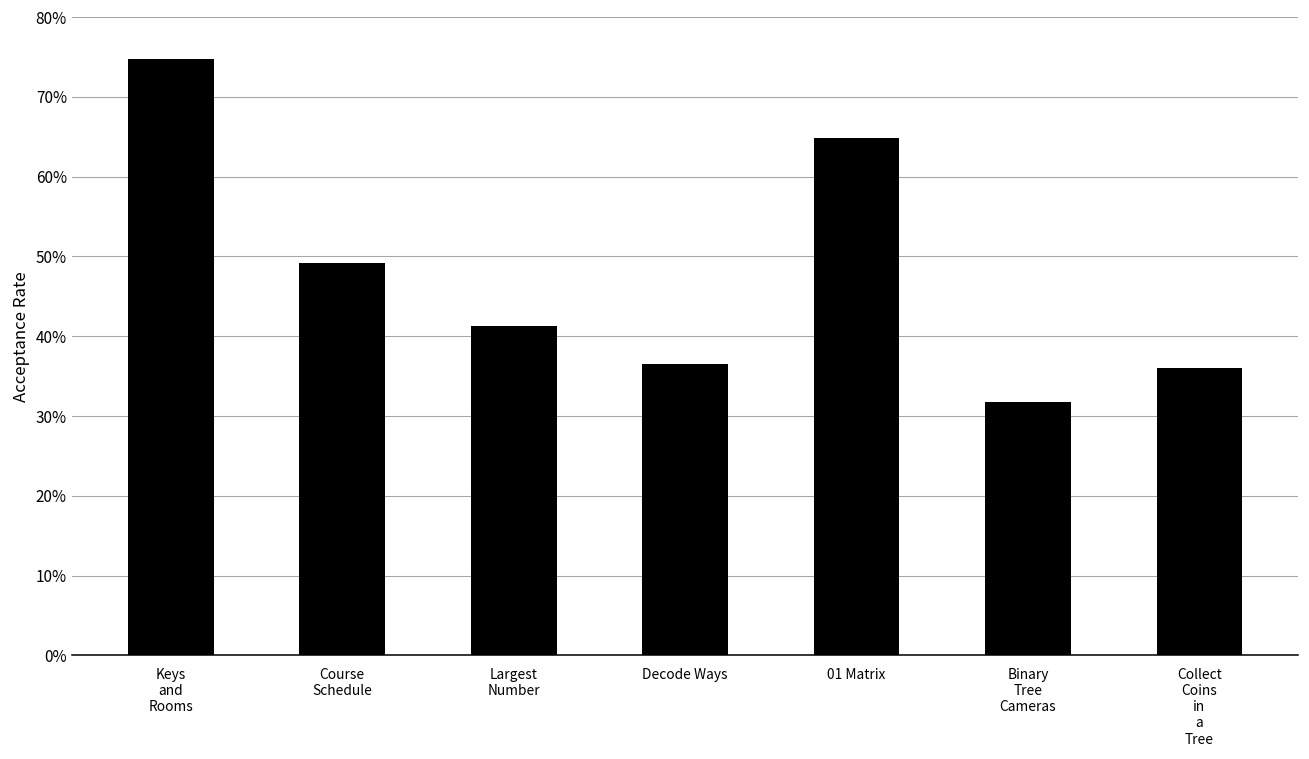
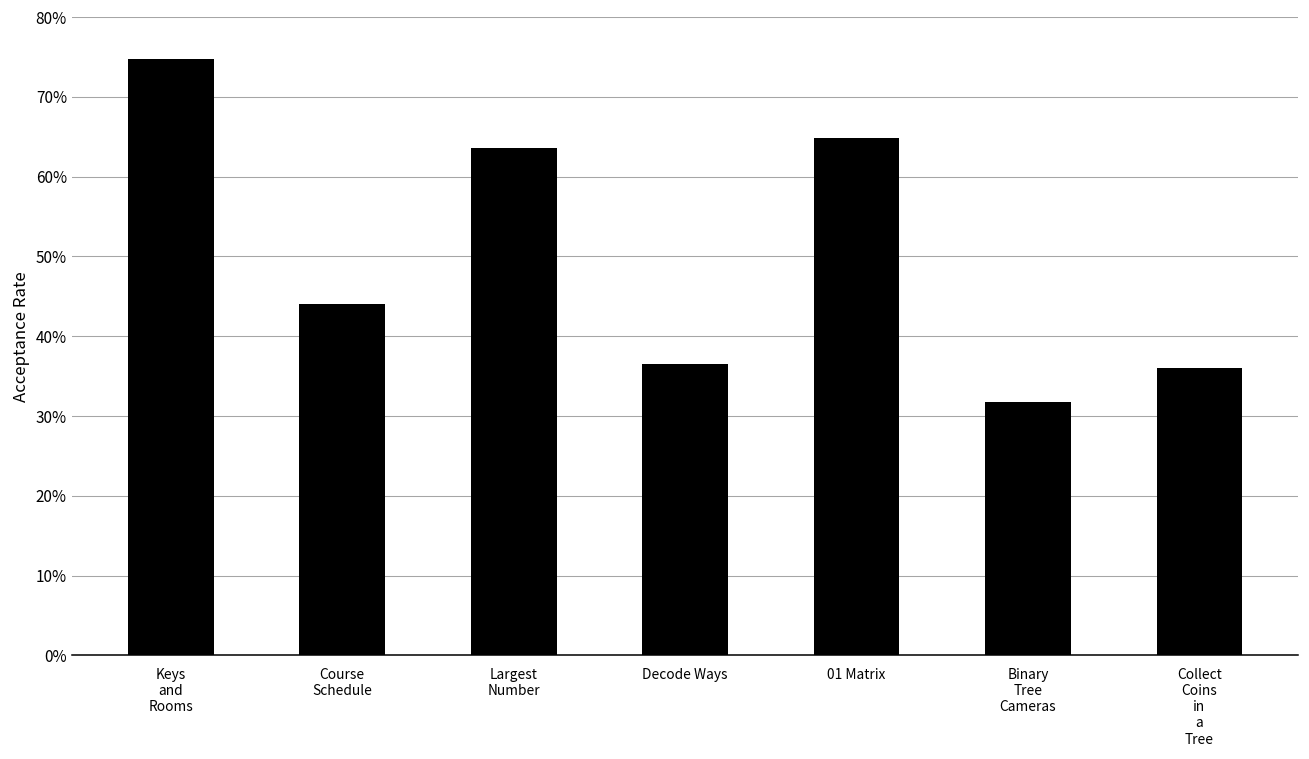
Course Schedule: 49% -> 44%
Largest Number: 41% -> 64%
